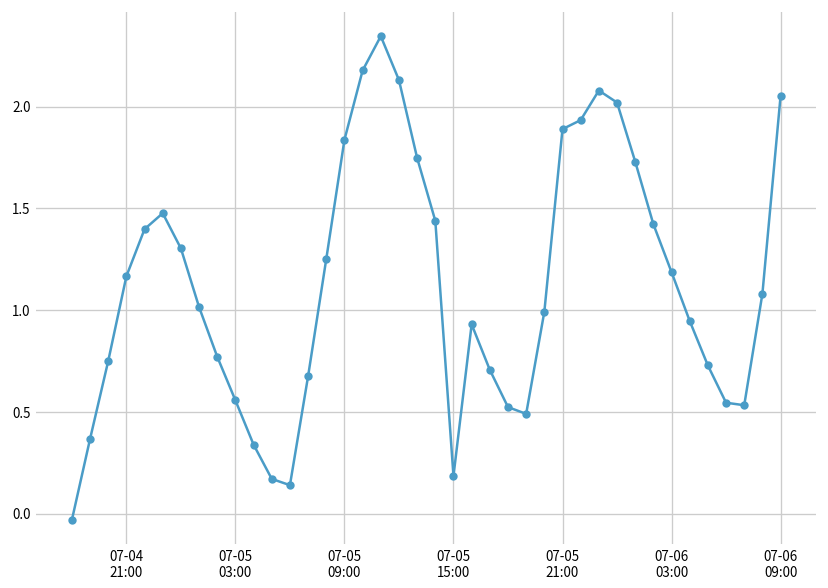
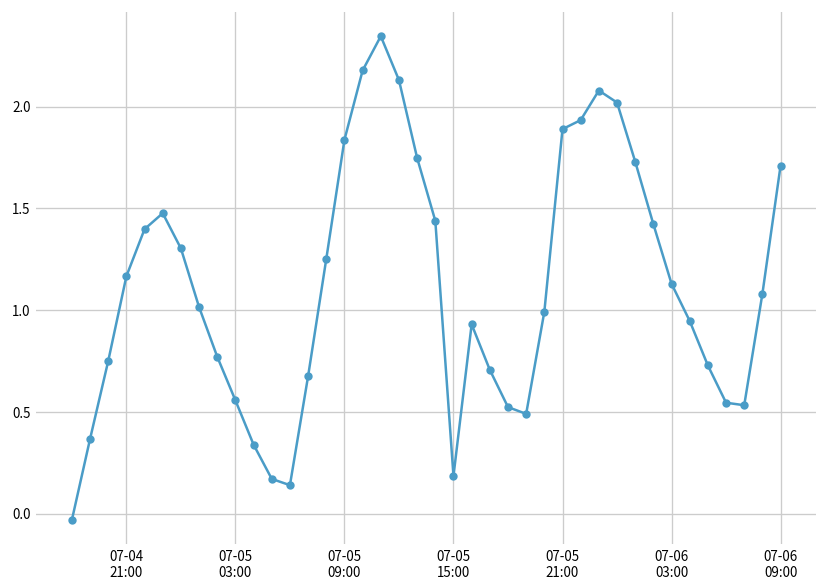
07-06 03:00: 1.19 -> 1.13
07-06 09:00: 2.05 -> 1.71
